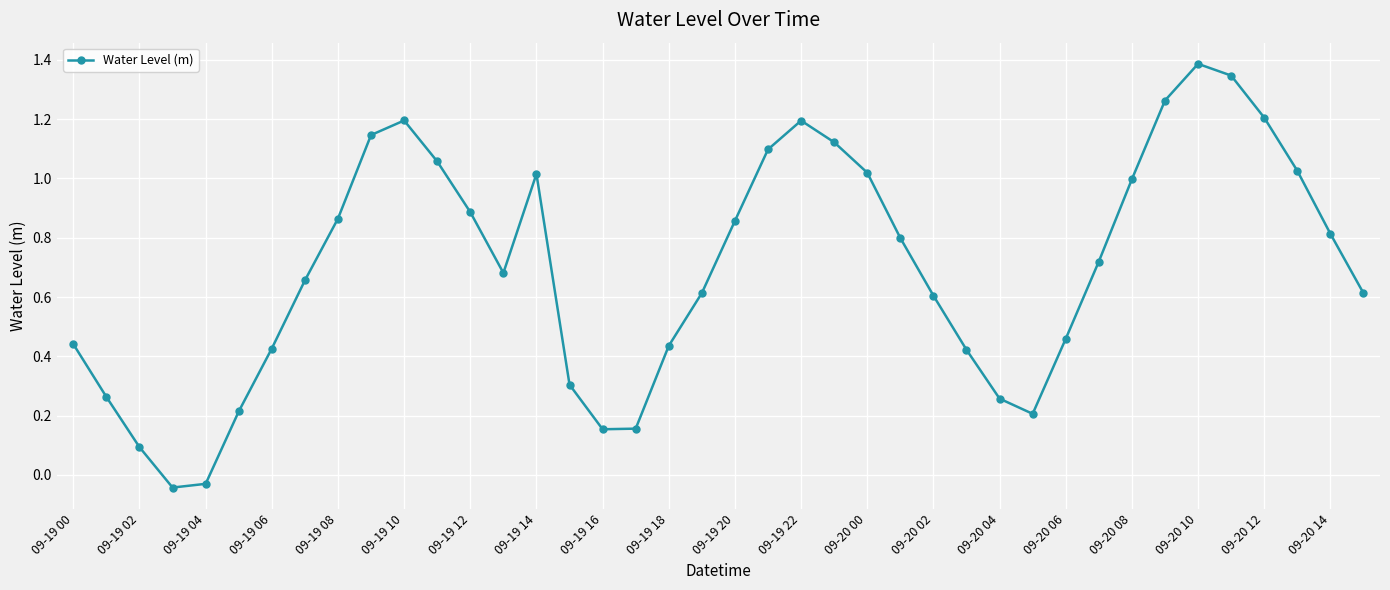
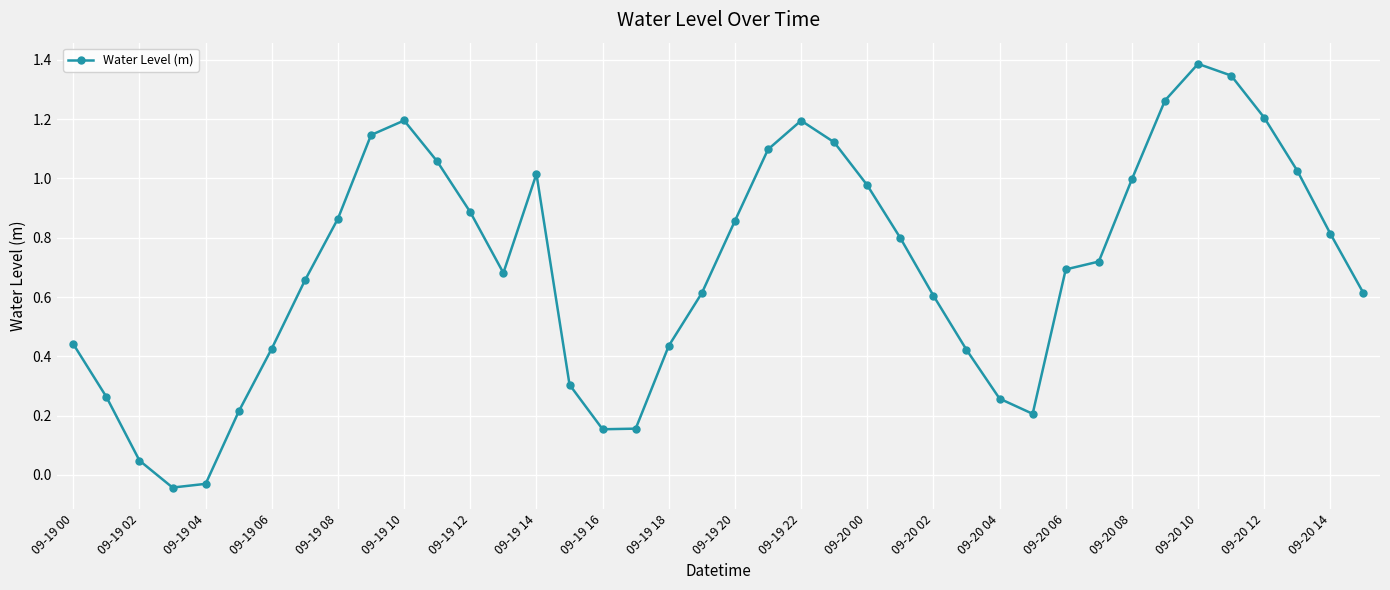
09-19 02: 0.09 -> 0.05
09-20 00: 1.02 -> 0.98
09-20 06: 0.46 -> 0.69
